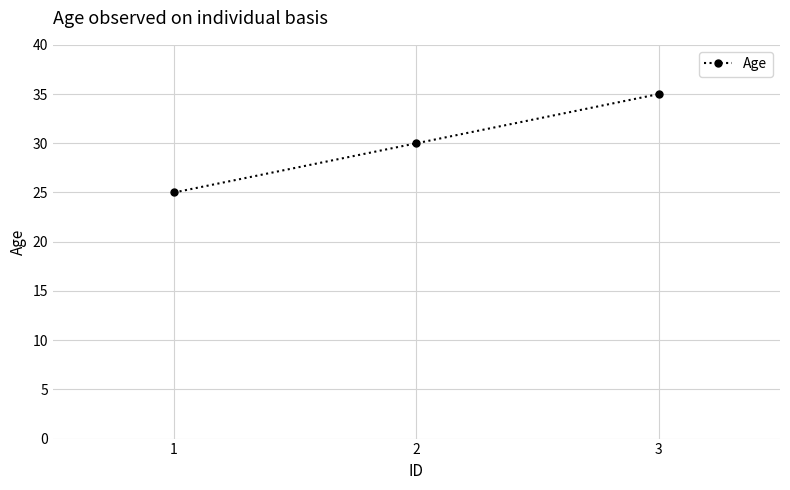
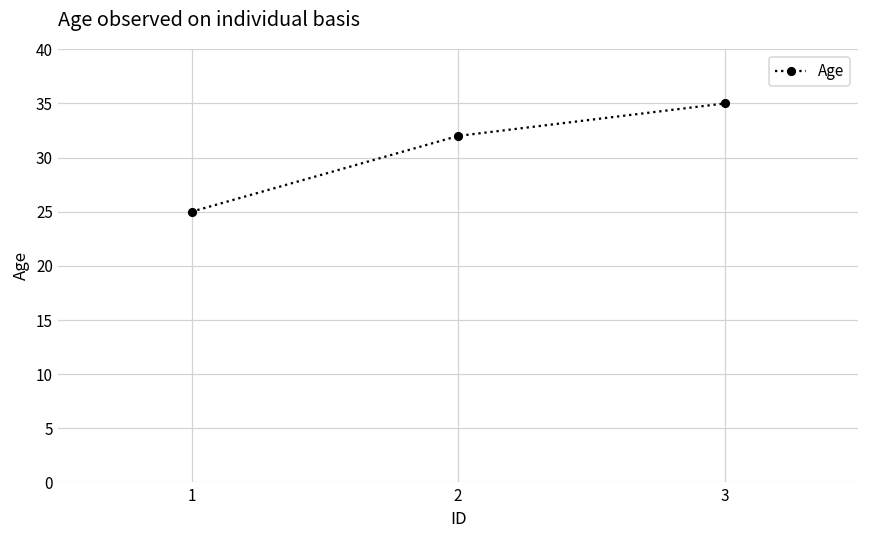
2: 30 -> 32
